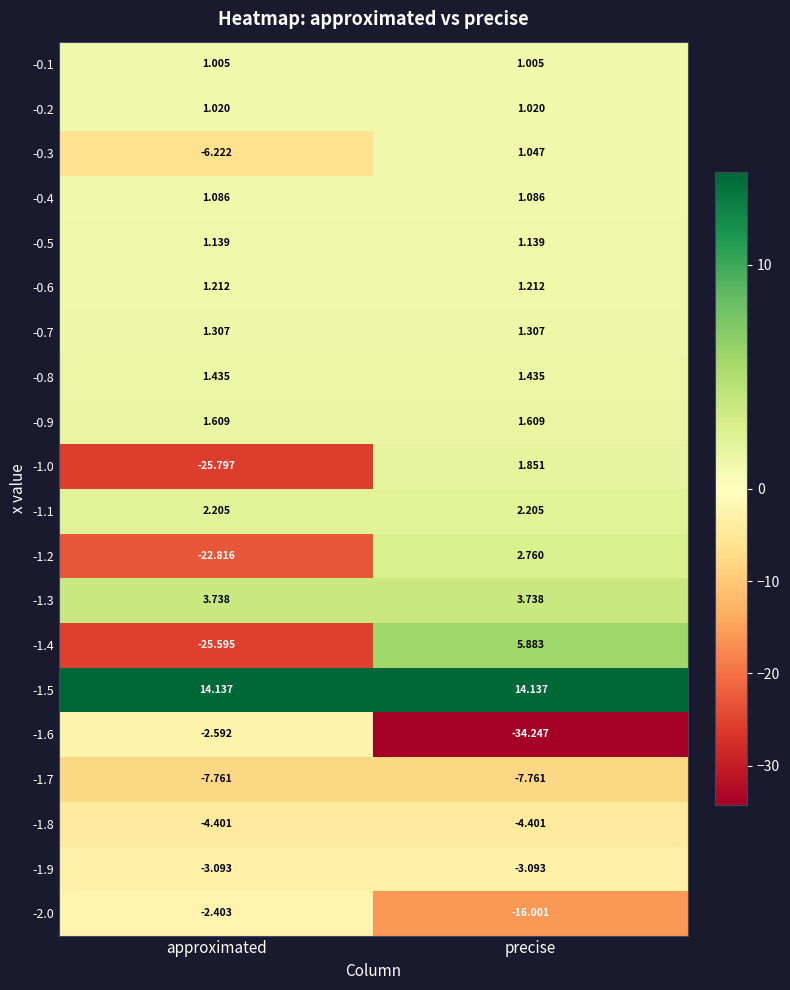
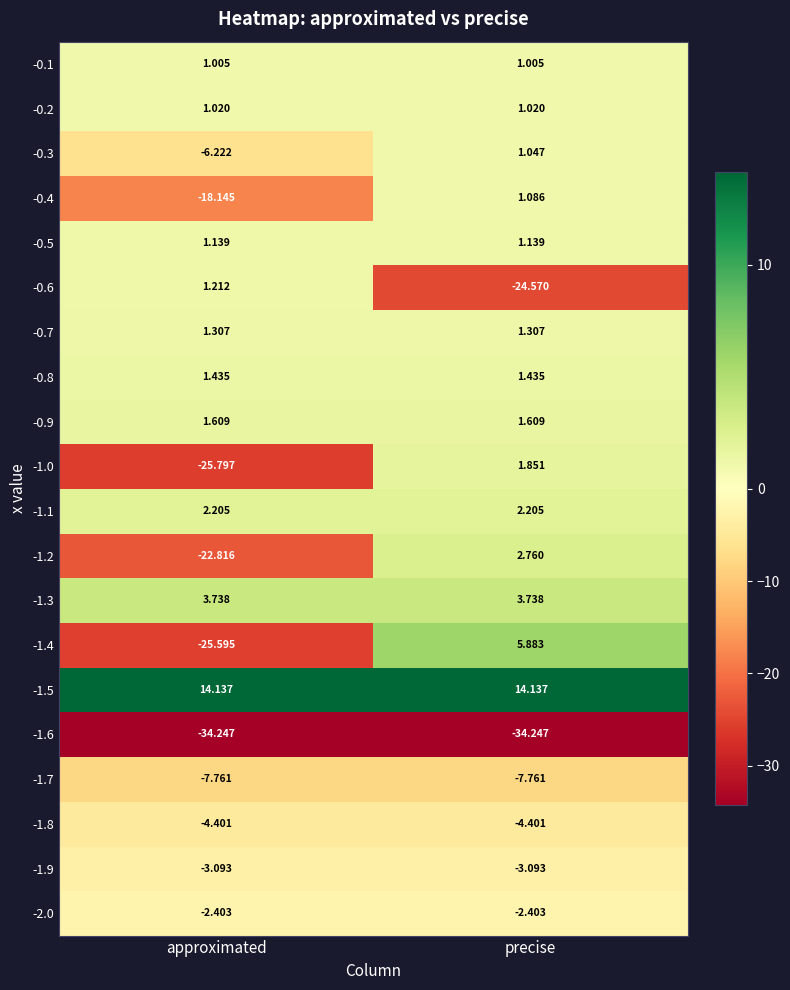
-0.4, approximated: 1.086 -> -18.145
-0.6, precise: 1.212 -> -24.570
-1.6, approximated: -2.592 -> -34.247
-2.0, precise: -16.001 -> -2.403
